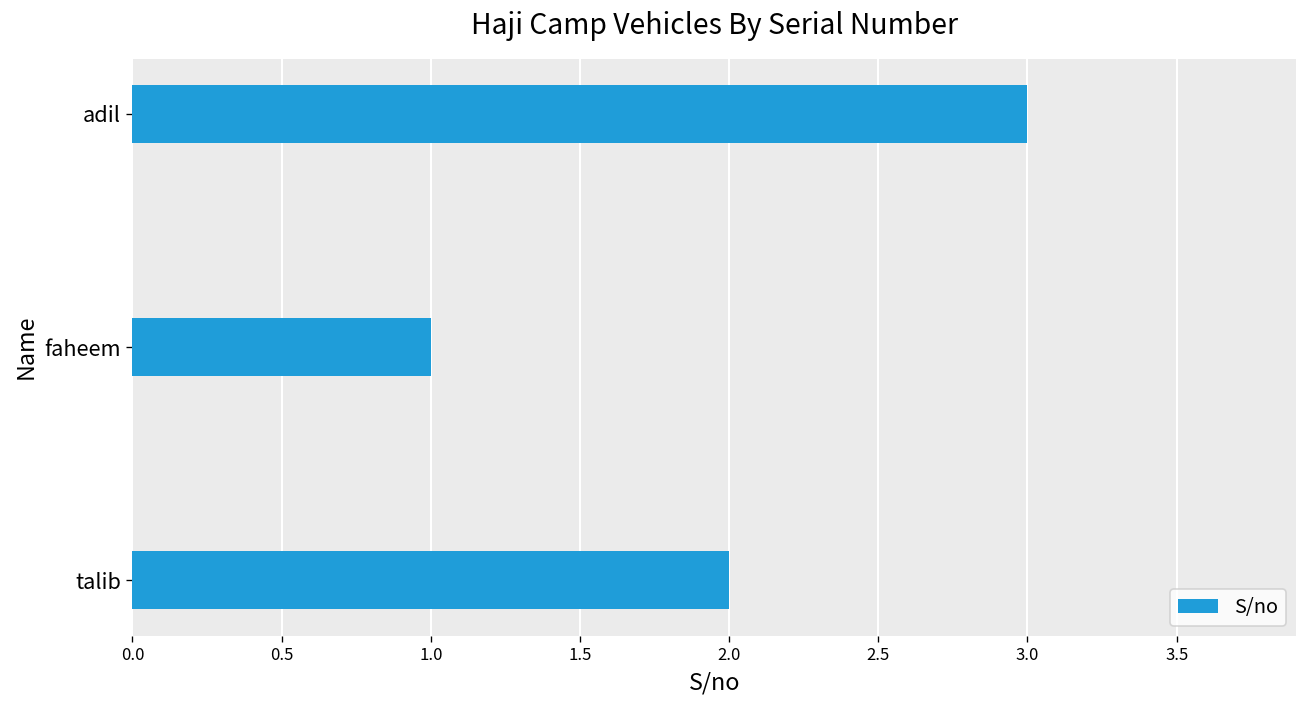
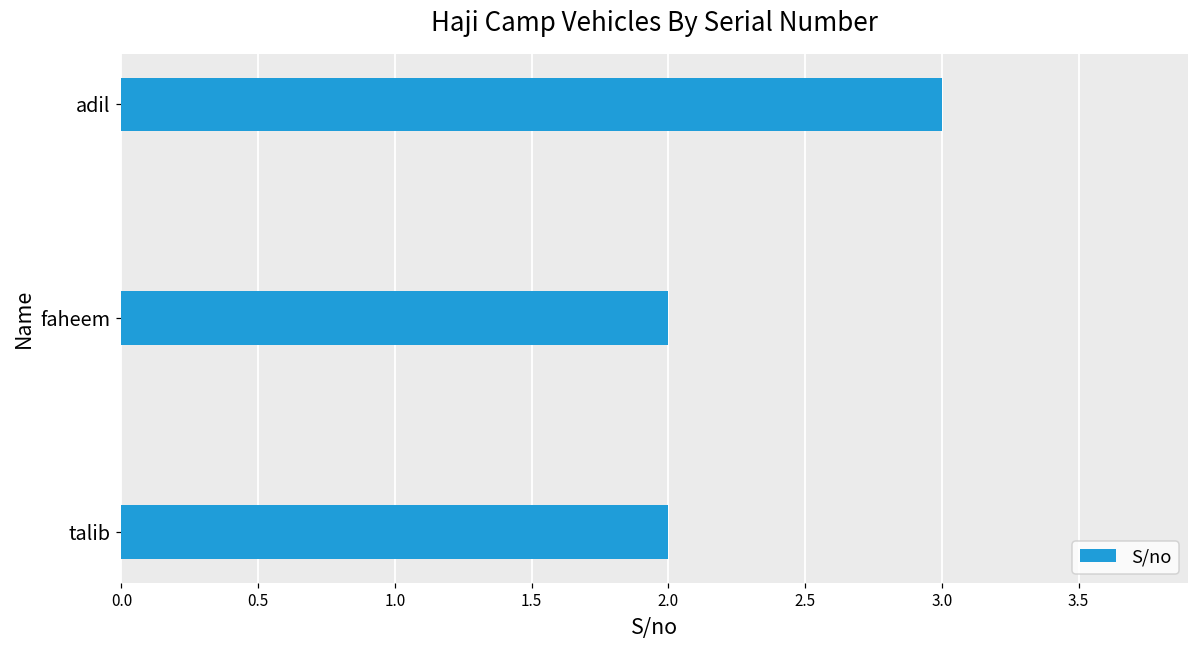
faheem: 1 -> 2
